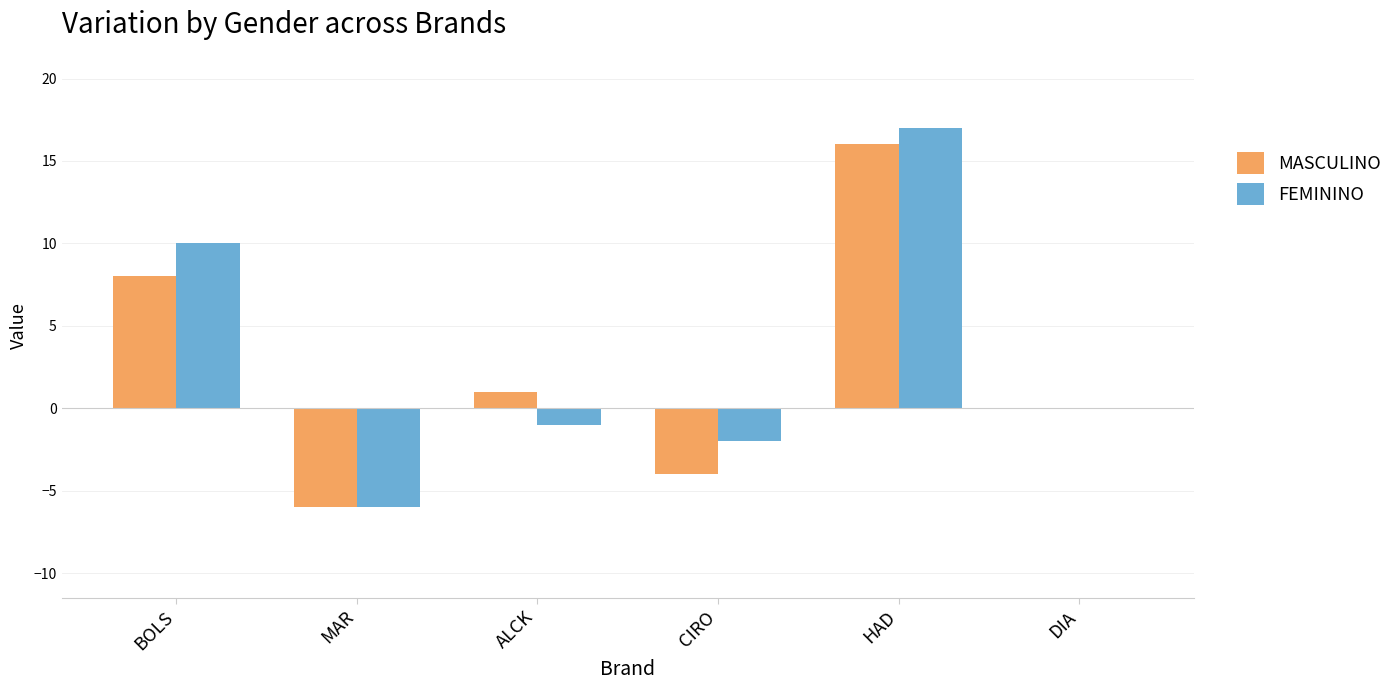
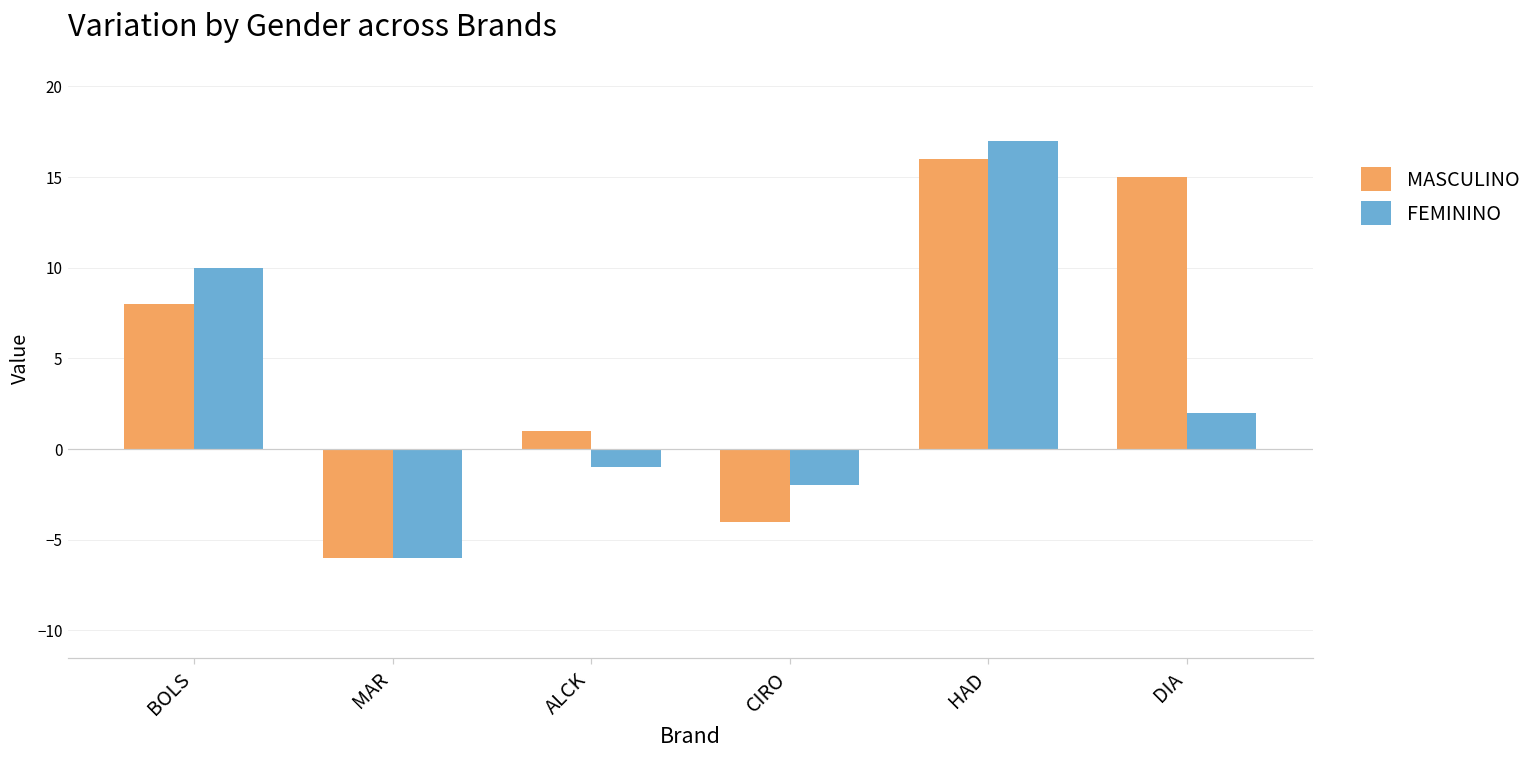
MASCULINO, DIA: 0 -> 15
FEMININO, DIA: 0 -> 2
